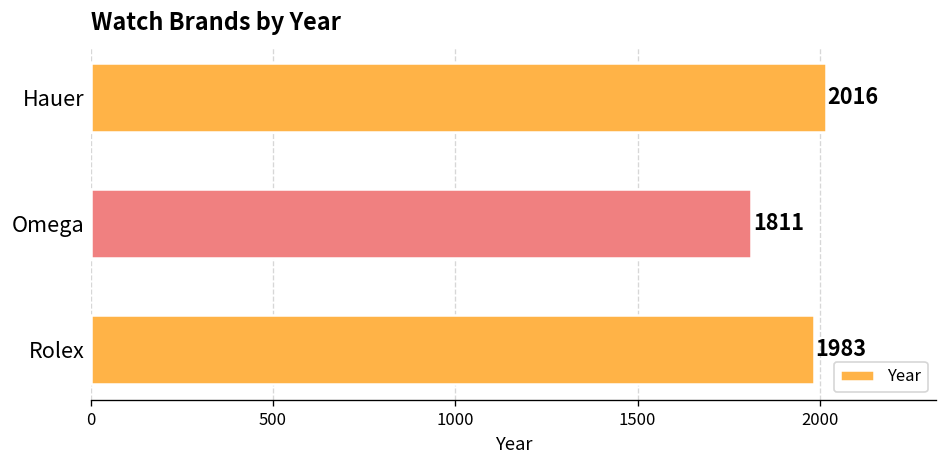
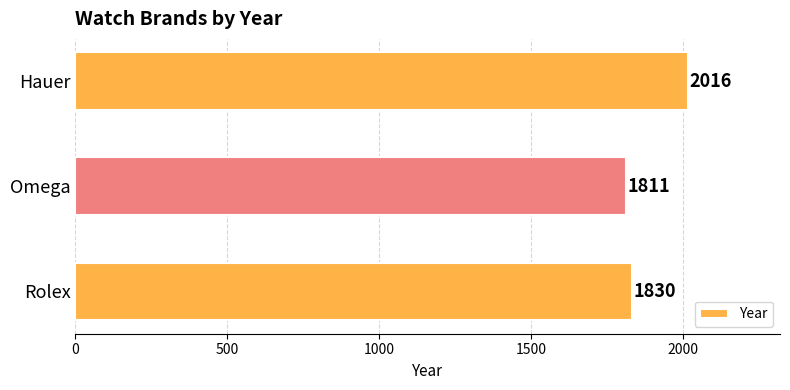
Rolex: 1983 -> 1830
